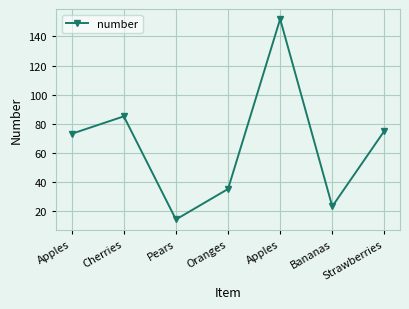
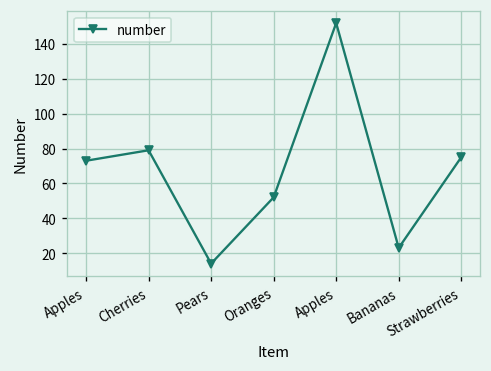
Cherries: 85 -> 79
Oranges: 35 -> 52
